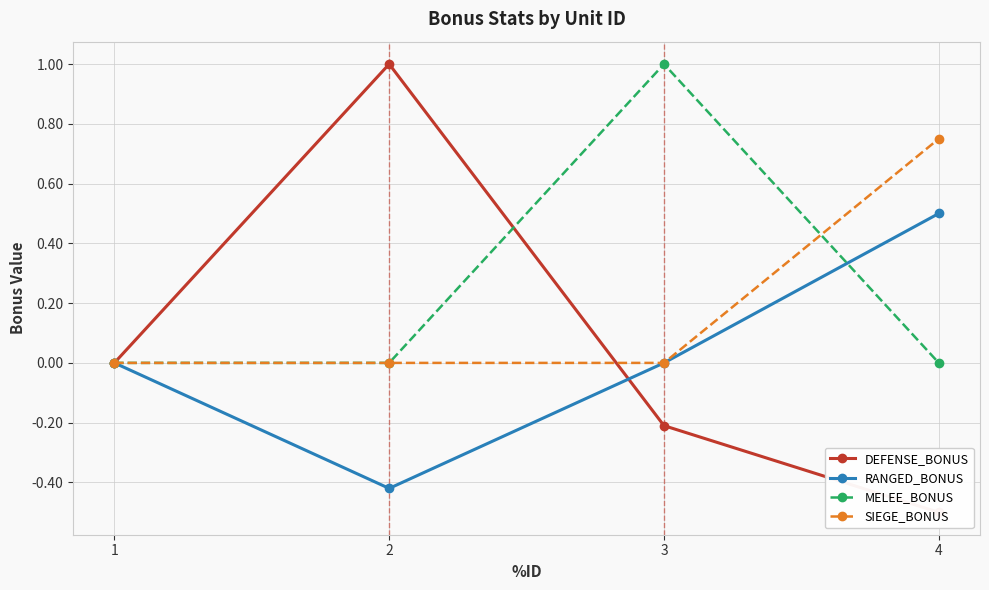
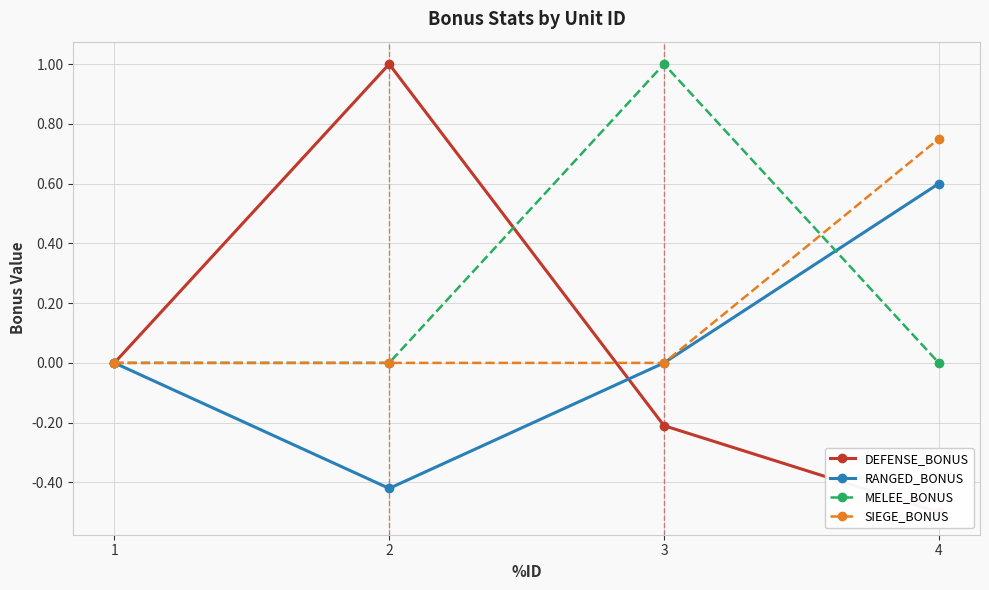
RANGED_BONUS, 4: 0.5 -> 0.6
